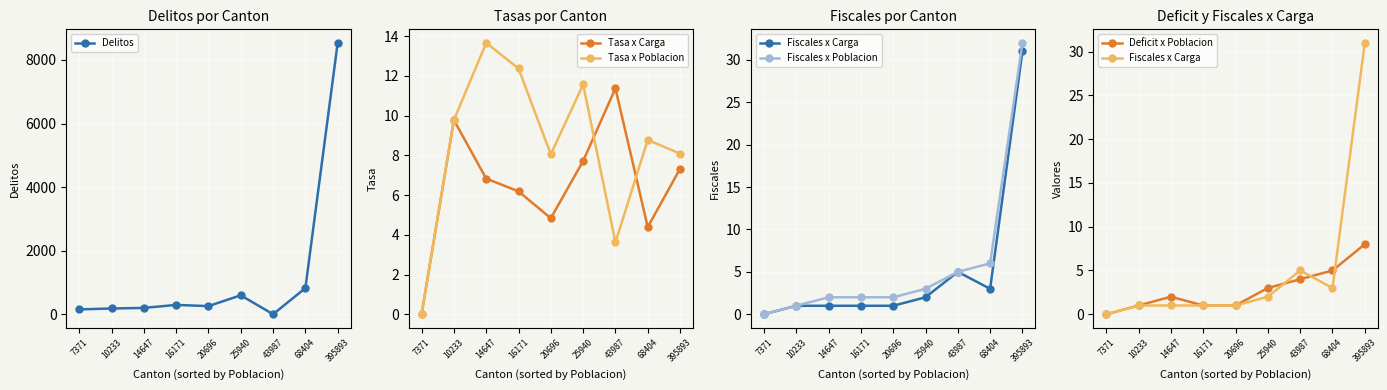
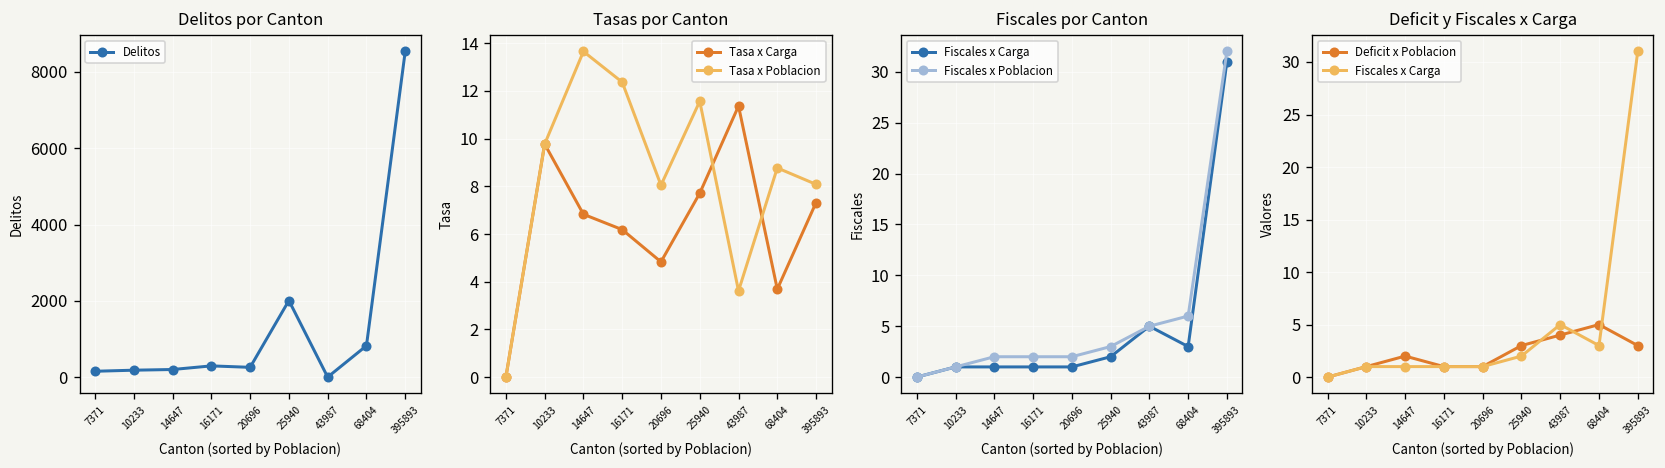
Delitos por Canton, 25940: 600 -> 2000
Tasas por Canton, Tasa x Carga, 68404: 4.4 -> 3.7
Deficit y Fiscales x Carga, Deficit x Poblacion, 395893: 8 -> 3
